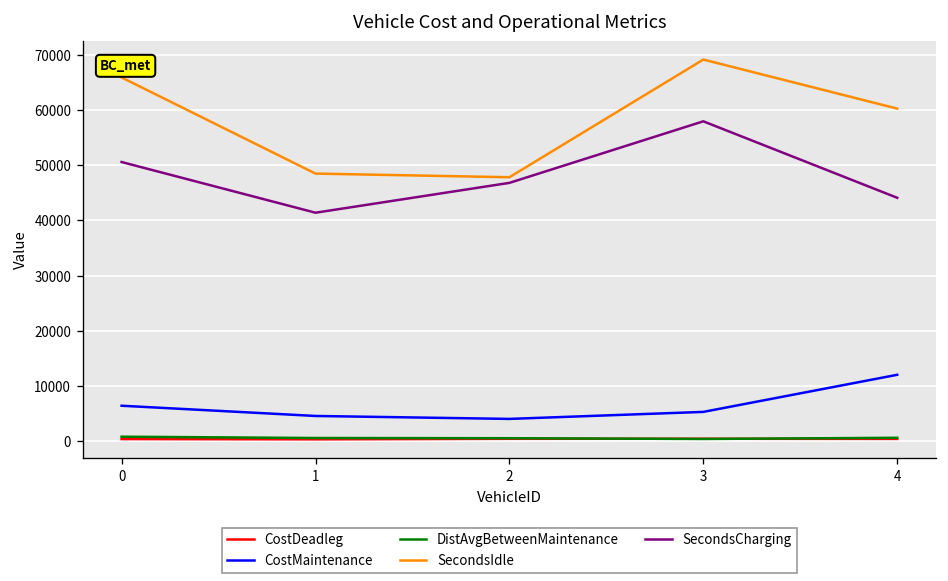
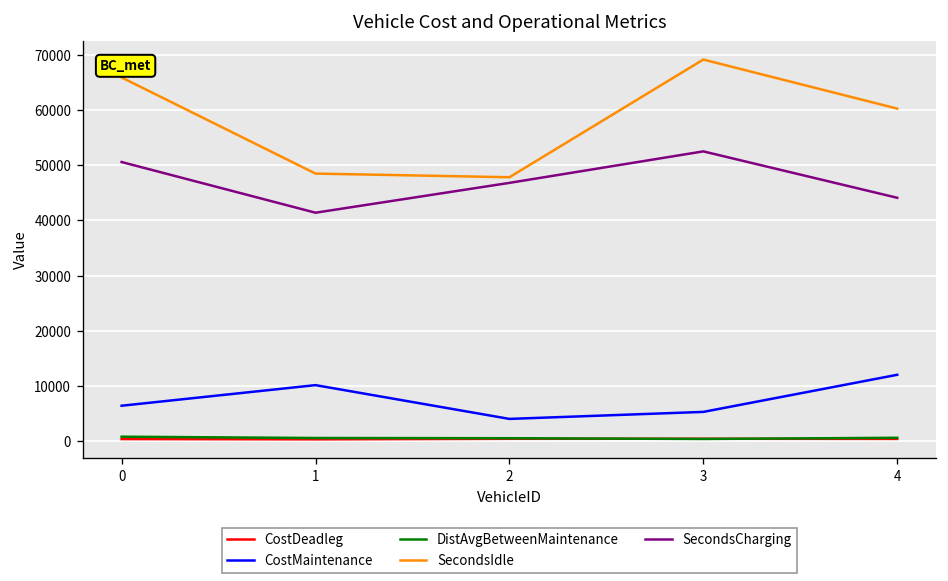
CostMaintenance, 1: 5000 -> 10000
SecondsCharging, 3: 58000 -> 53000
